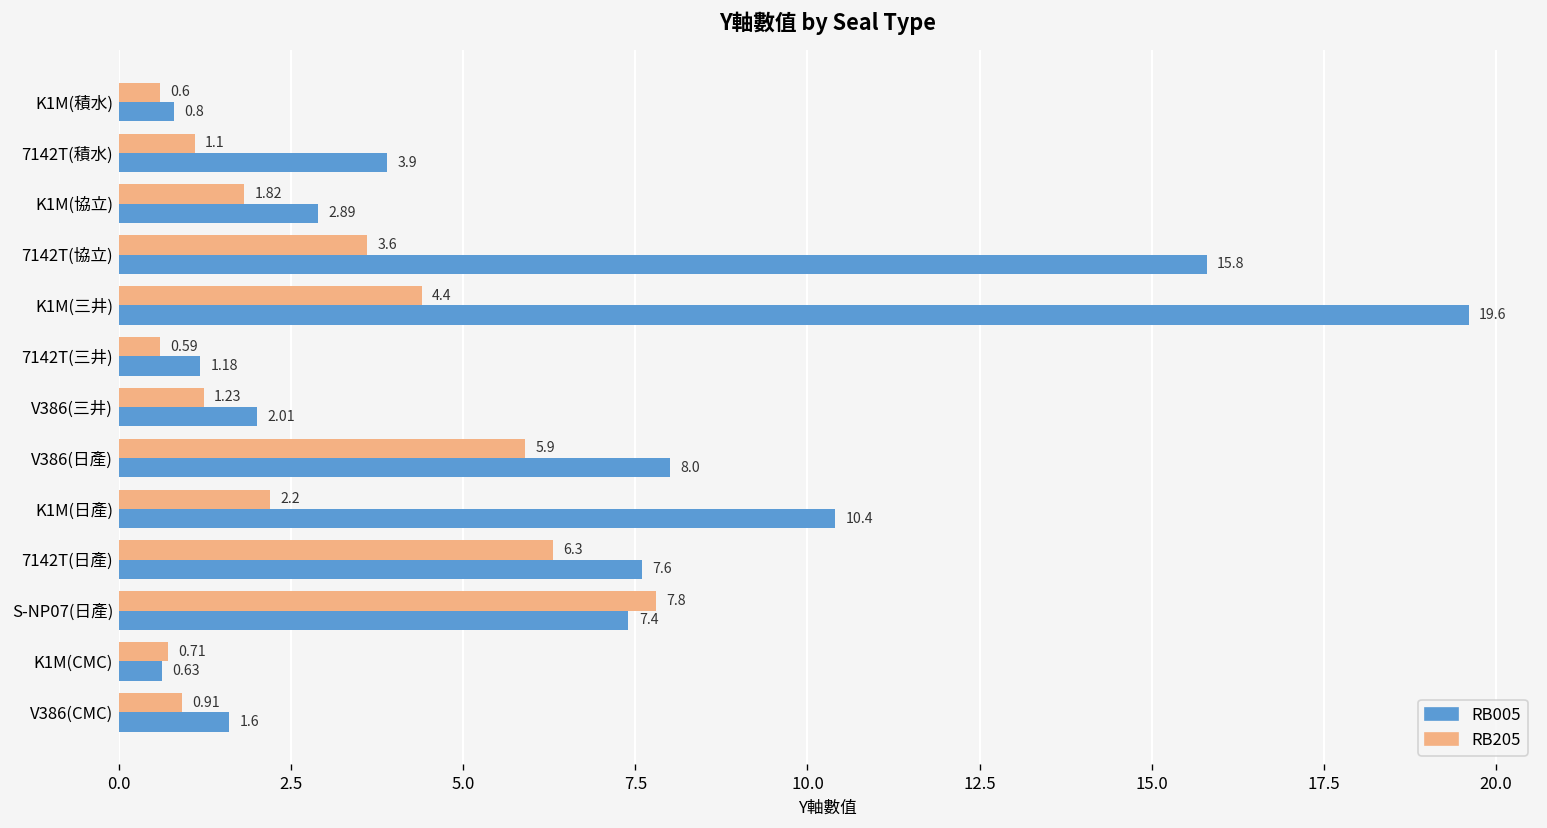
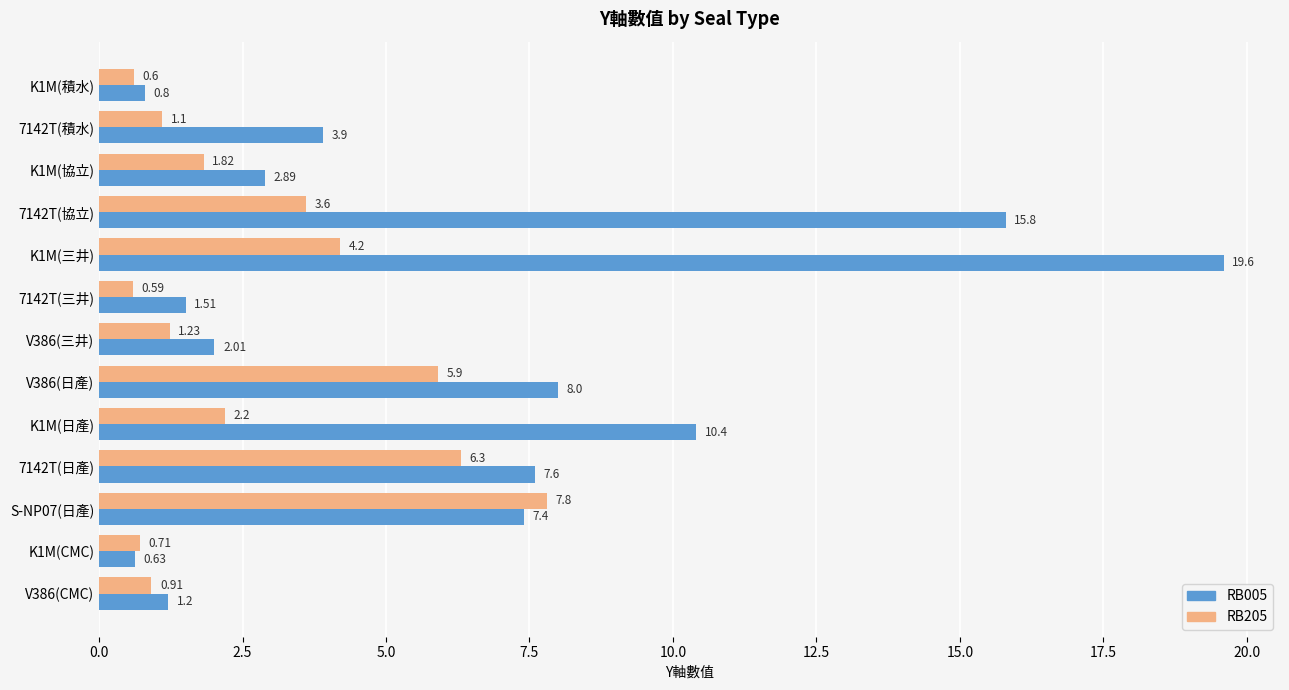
RB205, K1M(三井): 4.4 -> 4.2
RB005, 7142T(三井): 1.18 -> 1.51
RB005, V386(CMC): 1.6 -> 1.2
